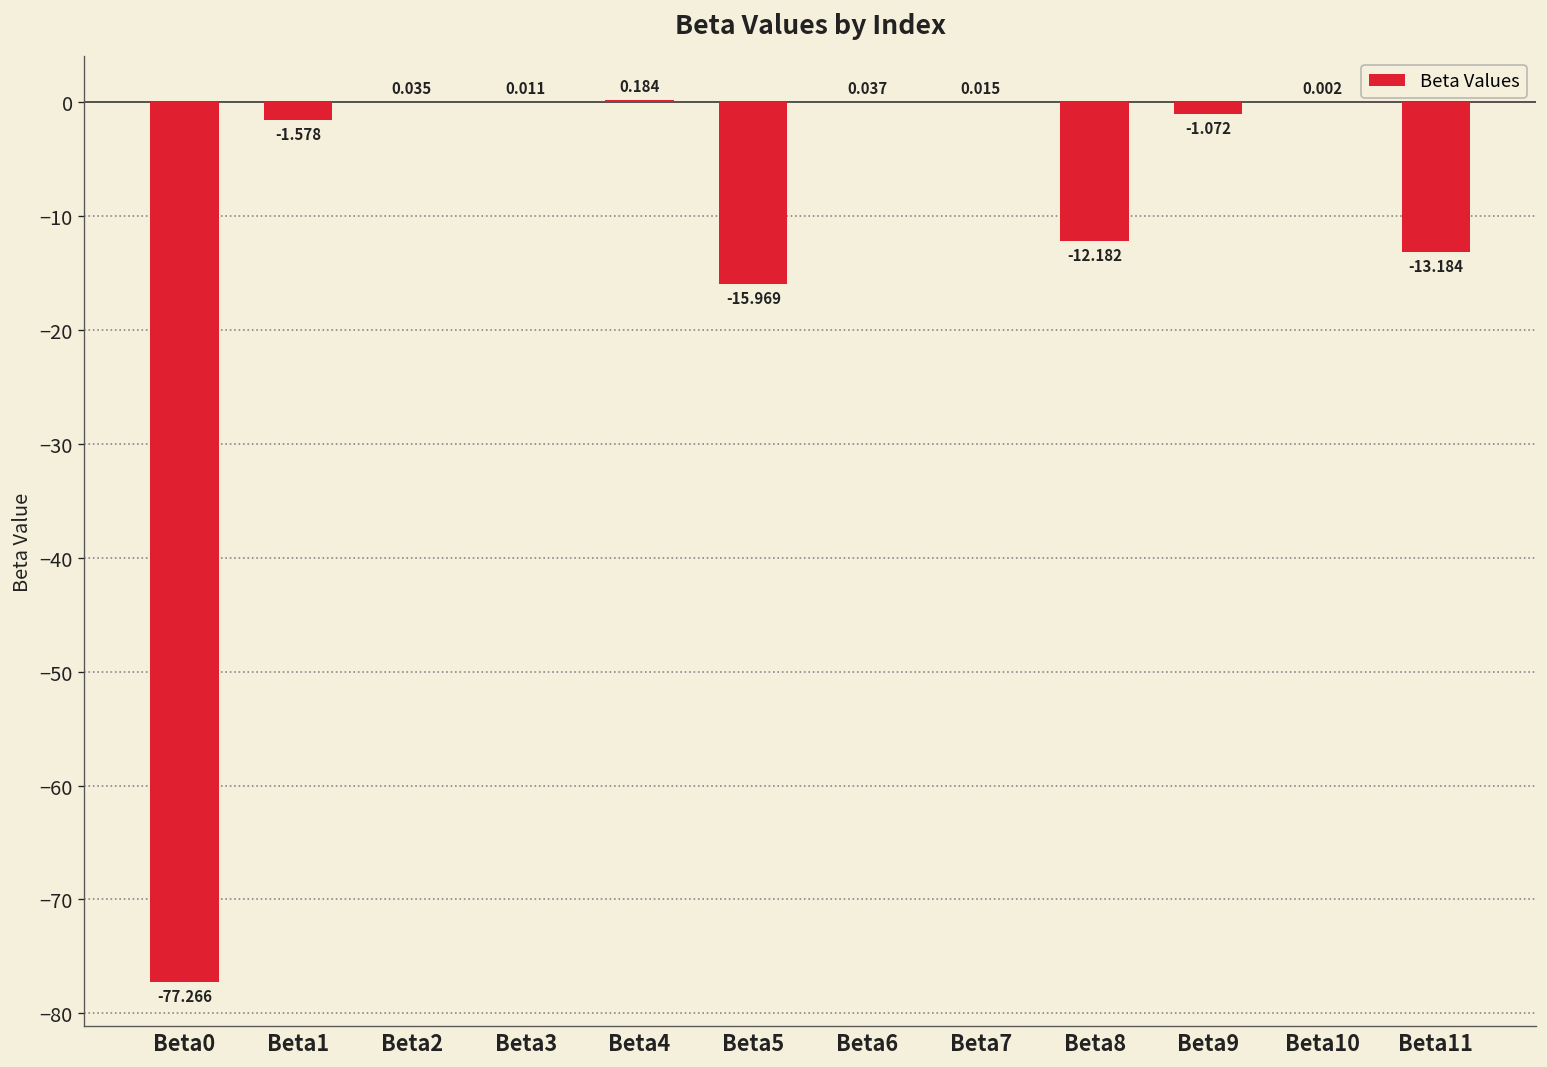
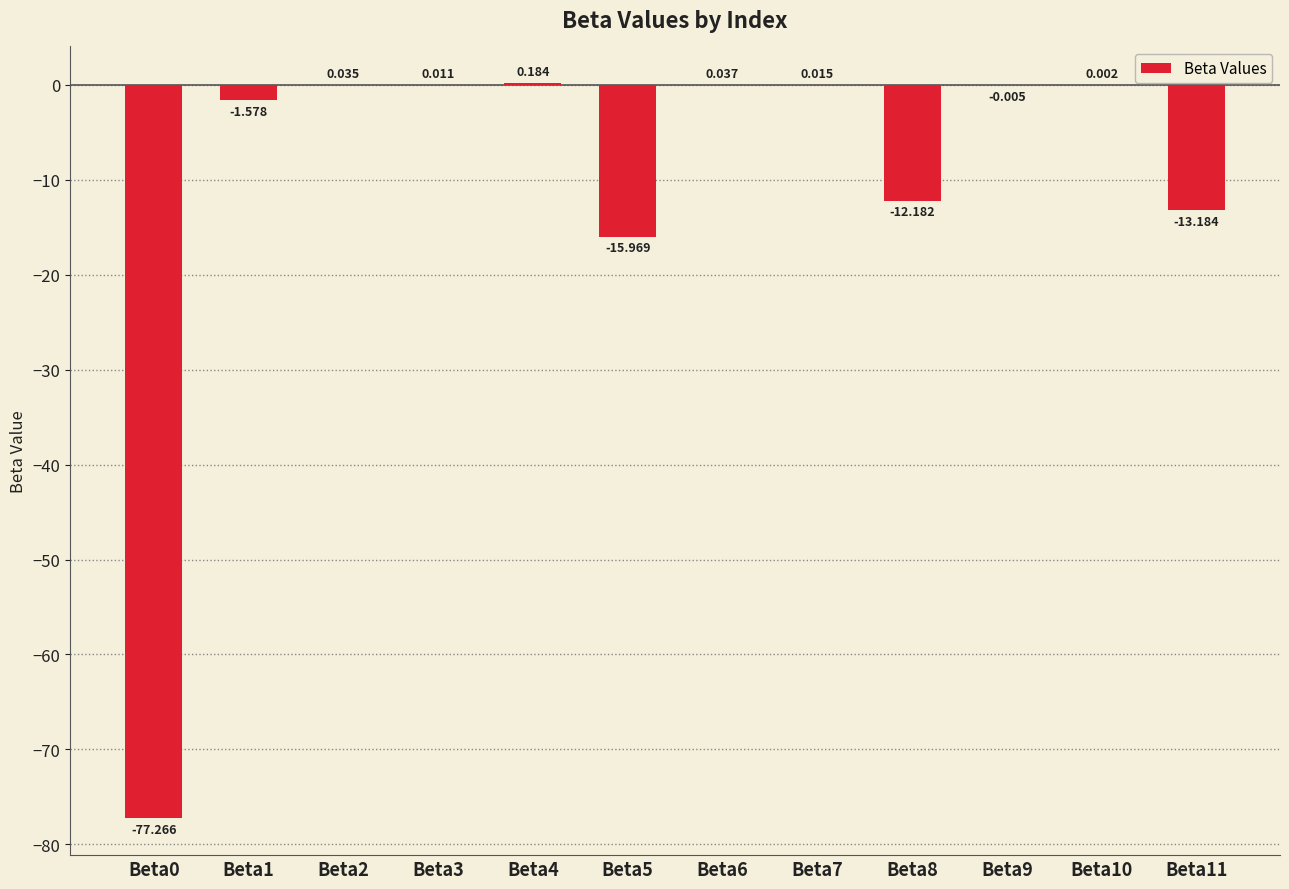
Beta9: -1.072 -> -0.005
